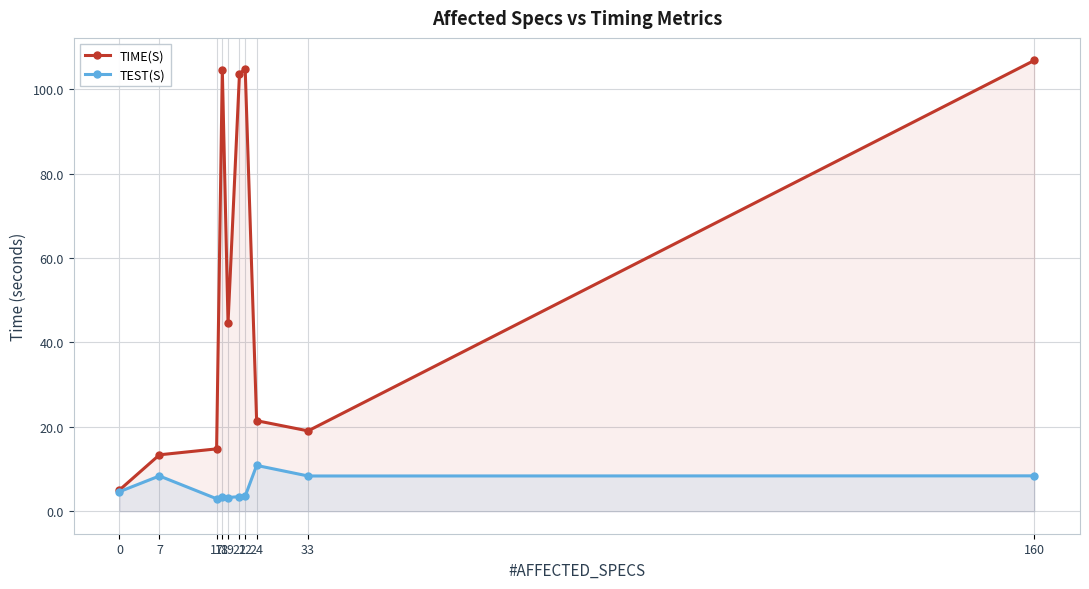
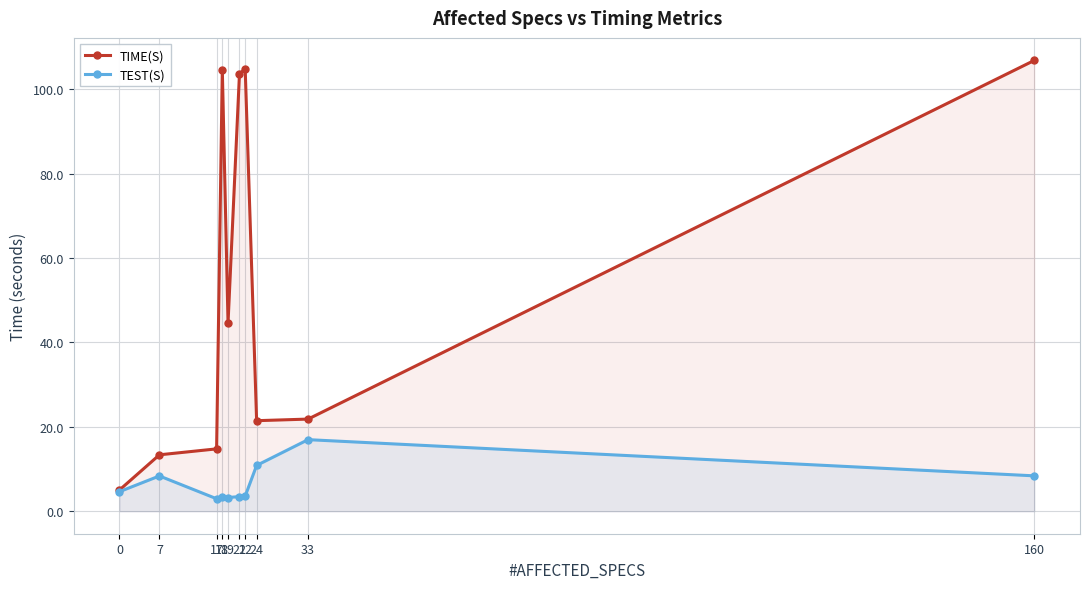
TIME(S), 33: 19 -> 22
TEST(S), 33: 8 -> 17
